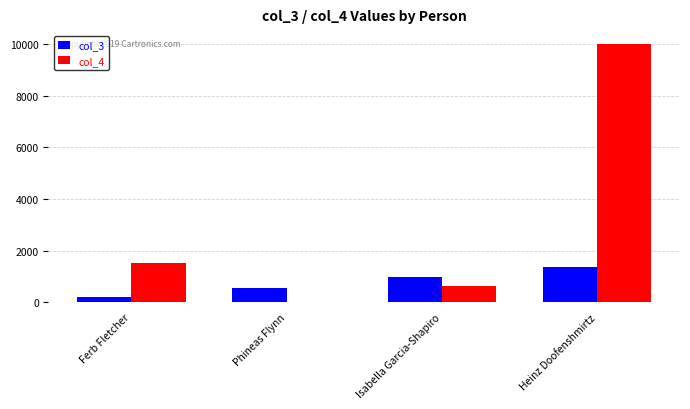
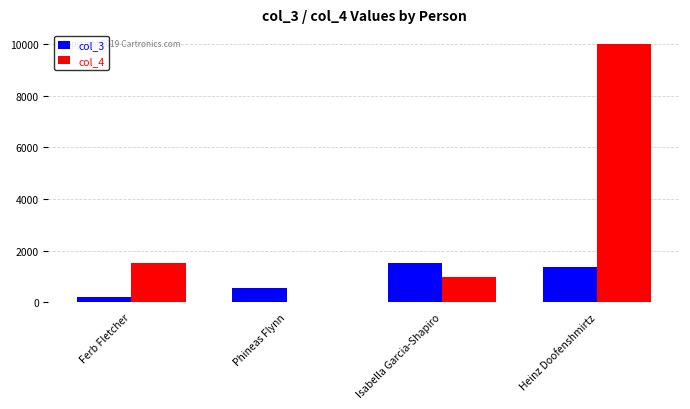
col_3, Isabella Garcia-Shapiro: 1000 -> 1500
col_4, Isabella Garcia-Shapiro: 600 -> 1000
